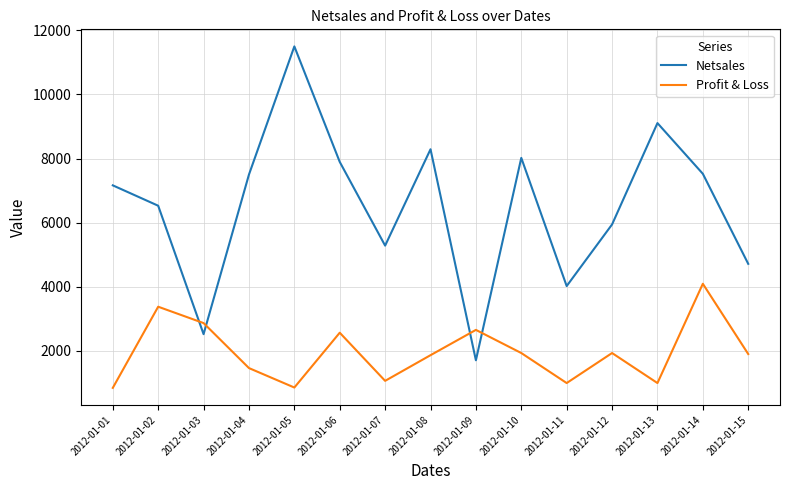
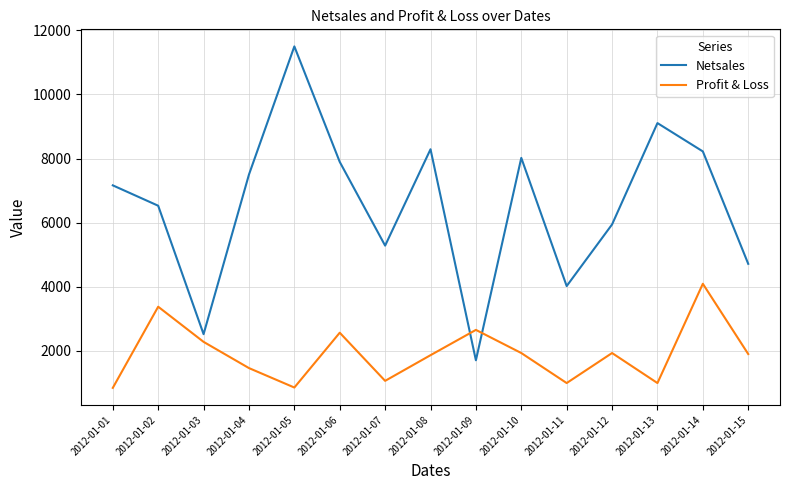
Profit & Loss, 2012-01-03: 2900 -> 2300
Netsales, 2012-01-14: 7500 -> 8200
